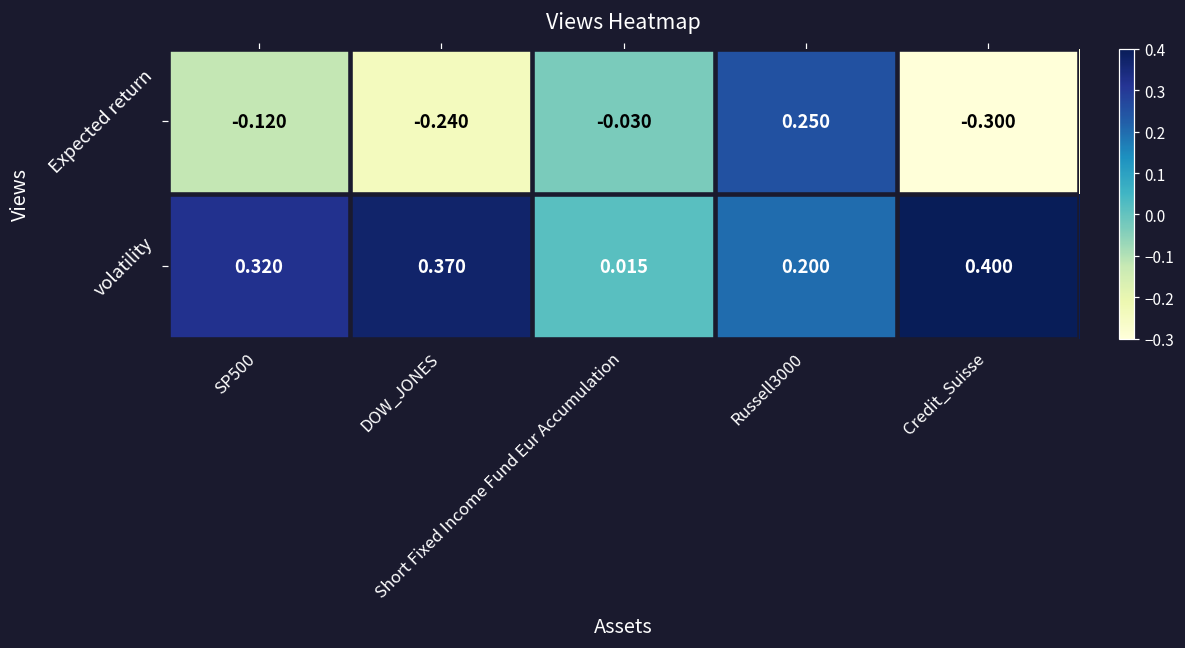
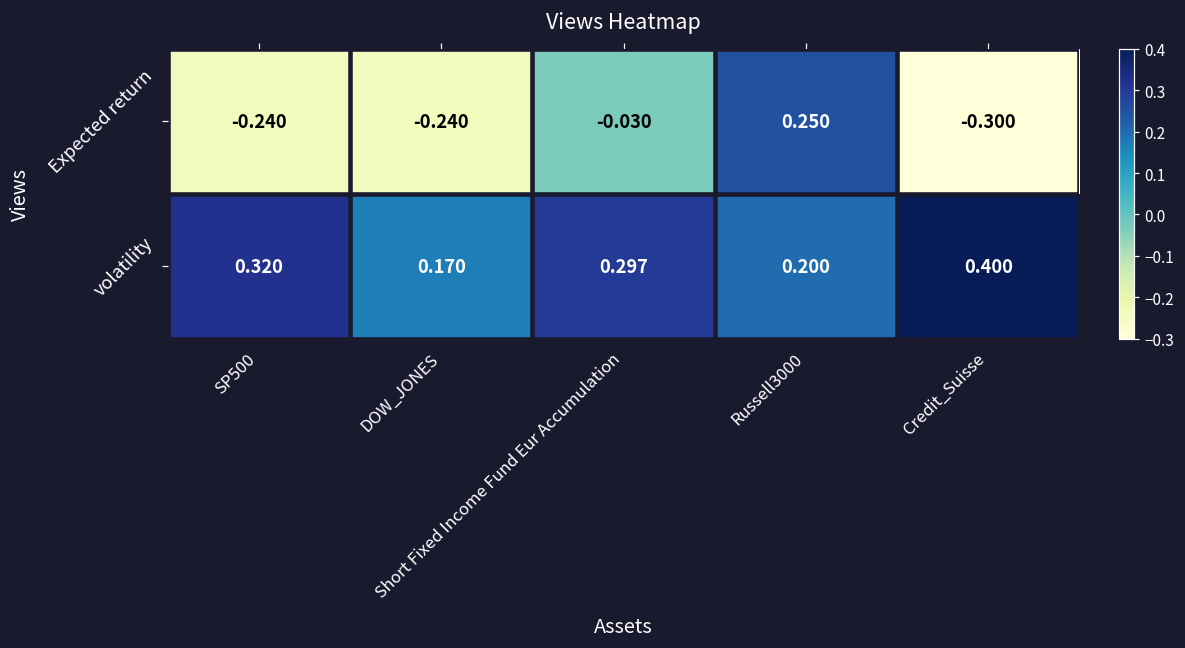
Expected return, SP500: -0.120 -> -0.240
volatility, DOW_JONES: 0.370 -> 0.170
volatility, Short Fixed Income Fund Eur Accumulation: 0.015 -> 0.297
